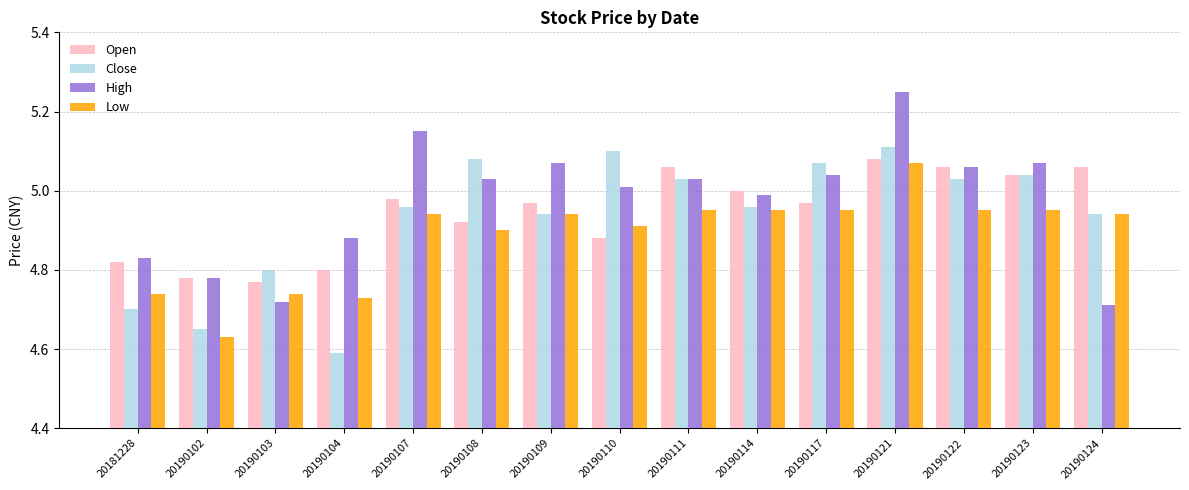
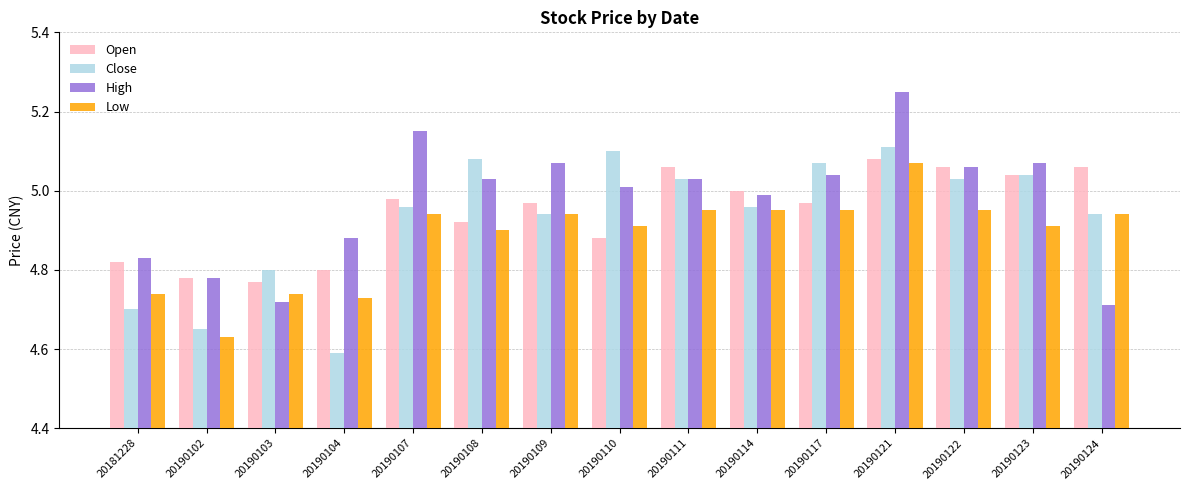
Low, 20190123: 4.95 -> 4.91
